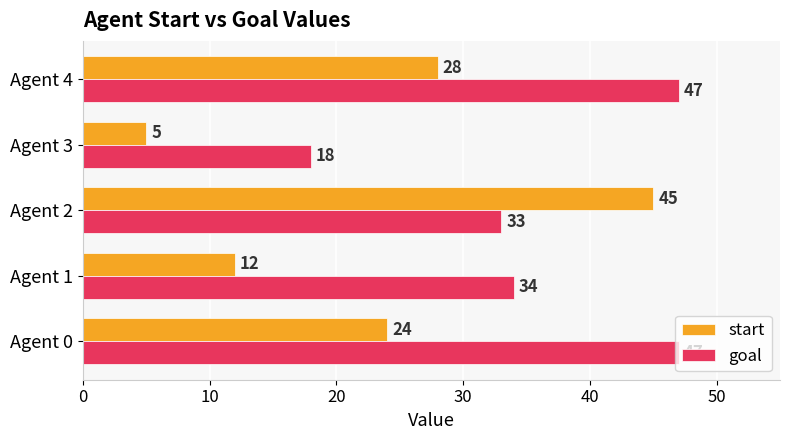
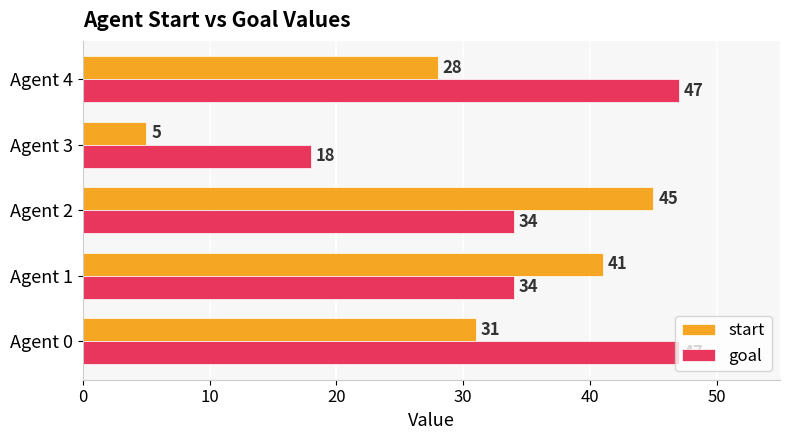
goal, Agent 2: 33 -> 34
start, Agent 1: 12 -> 41
start, Agent 0: 24 -> 31
